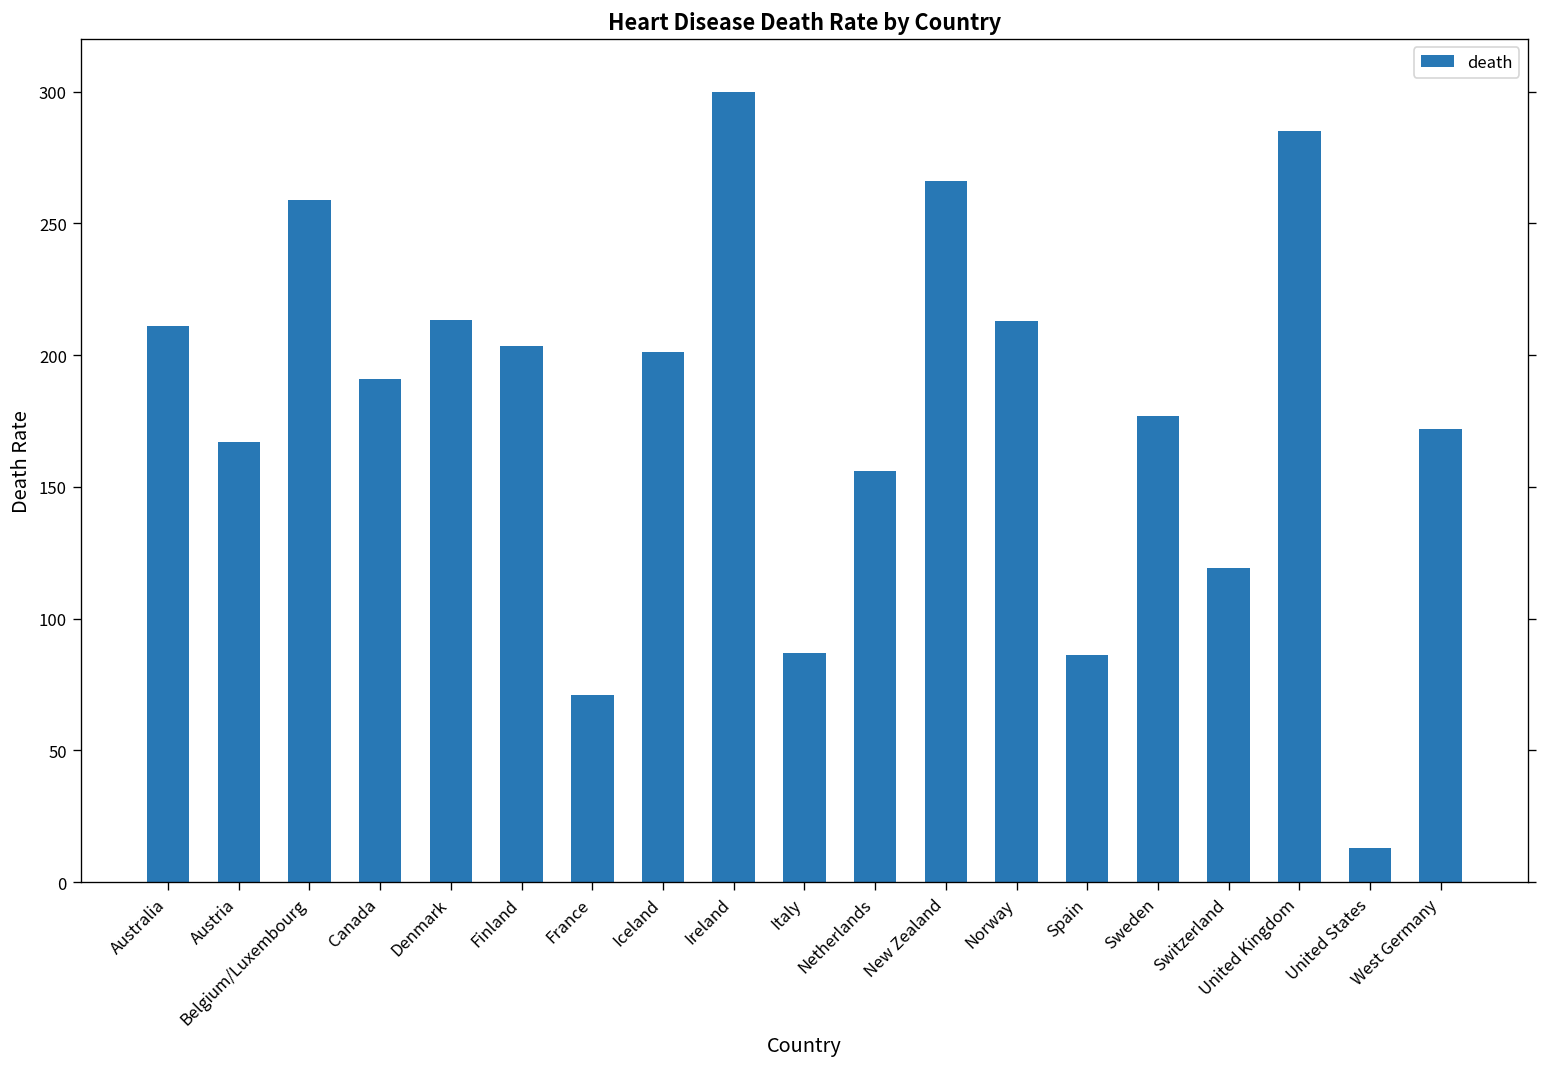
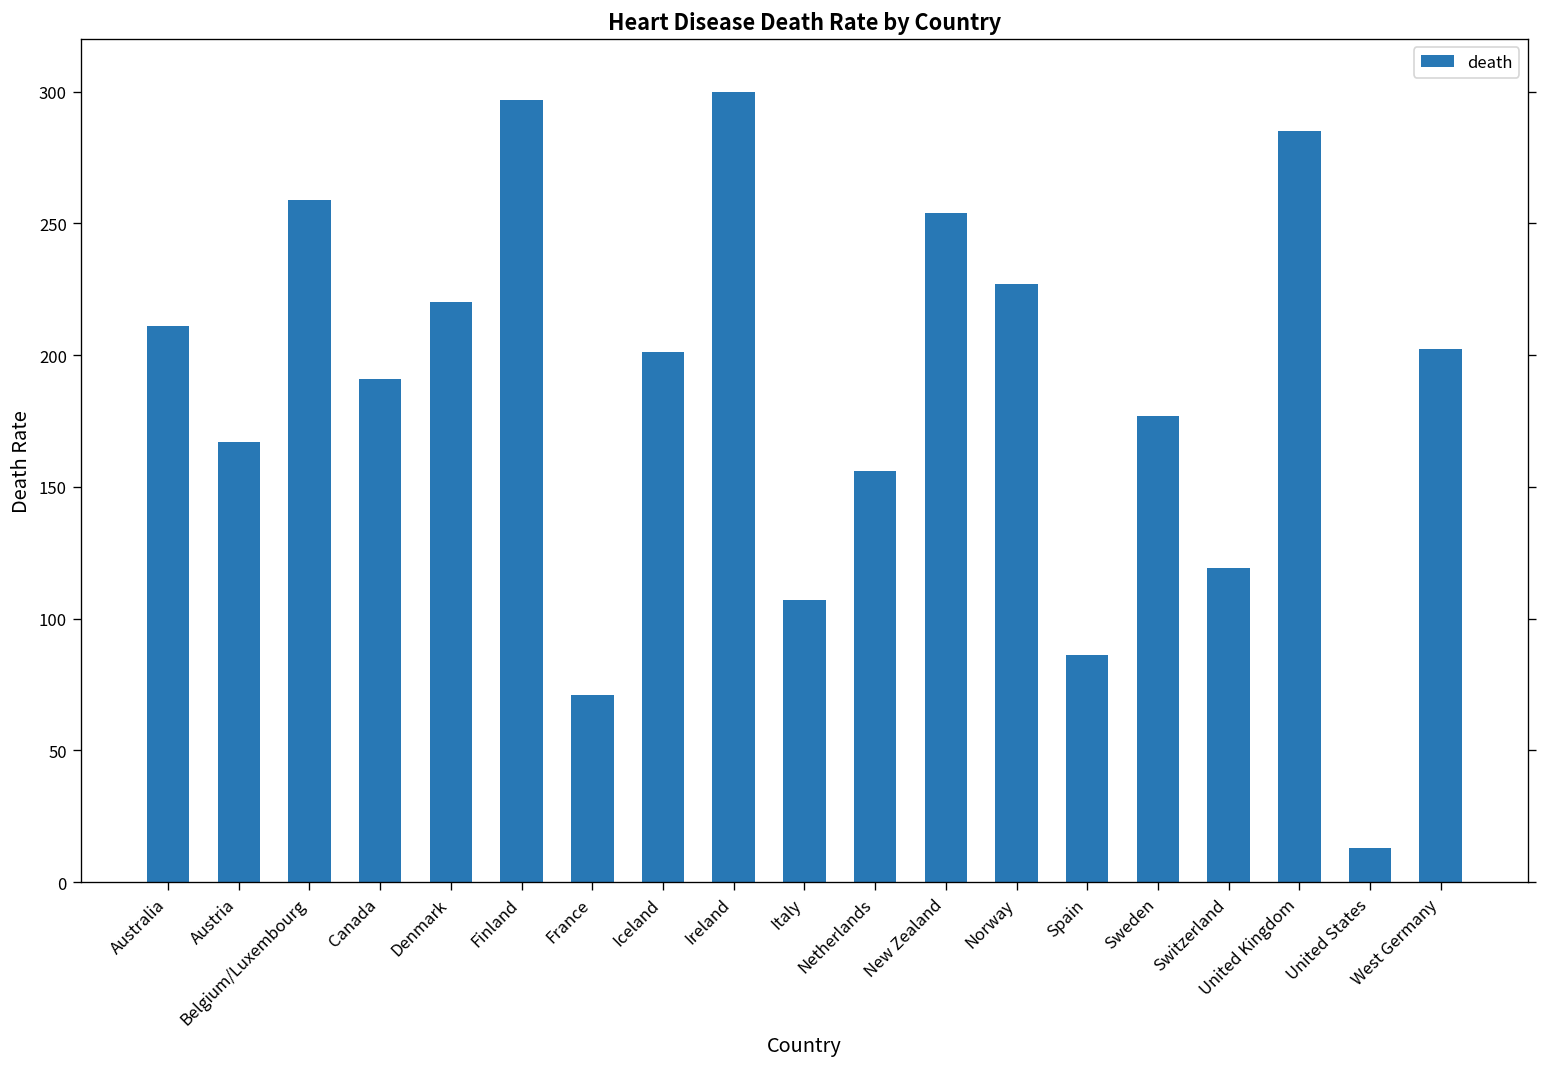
Denmark: 213 -> 220
Finland: 204 -> 297
Italy: 87 -> 107
New Zealand: 266 -> 254
Norway: 213 -> 227
West Germany: 172 -> 202
